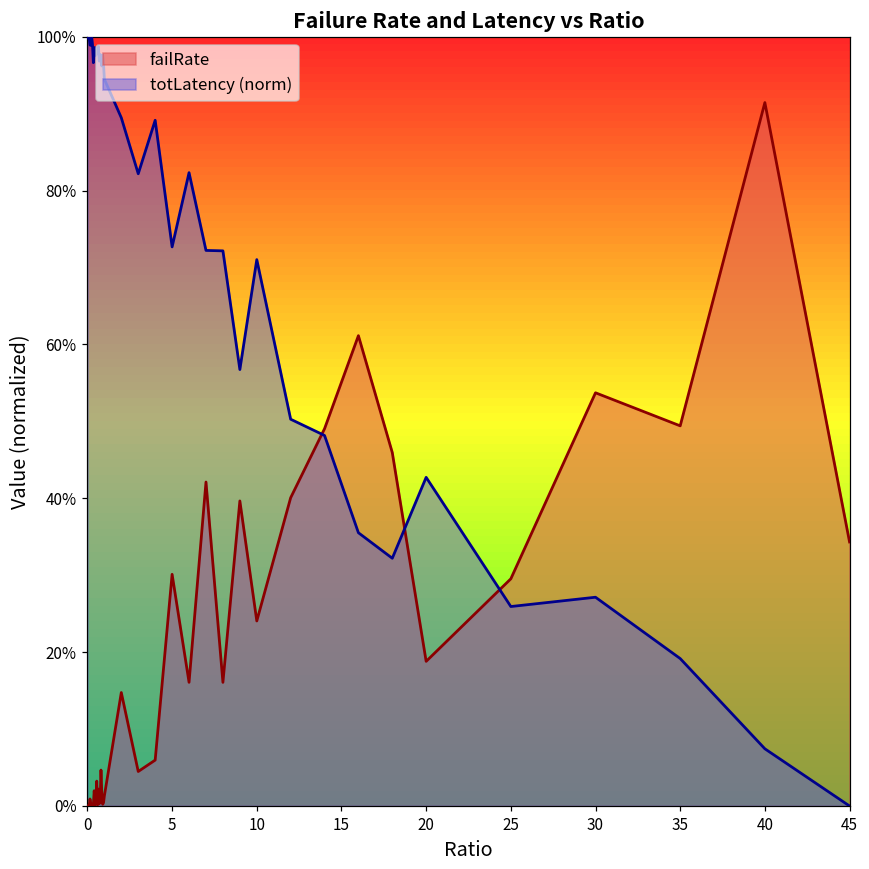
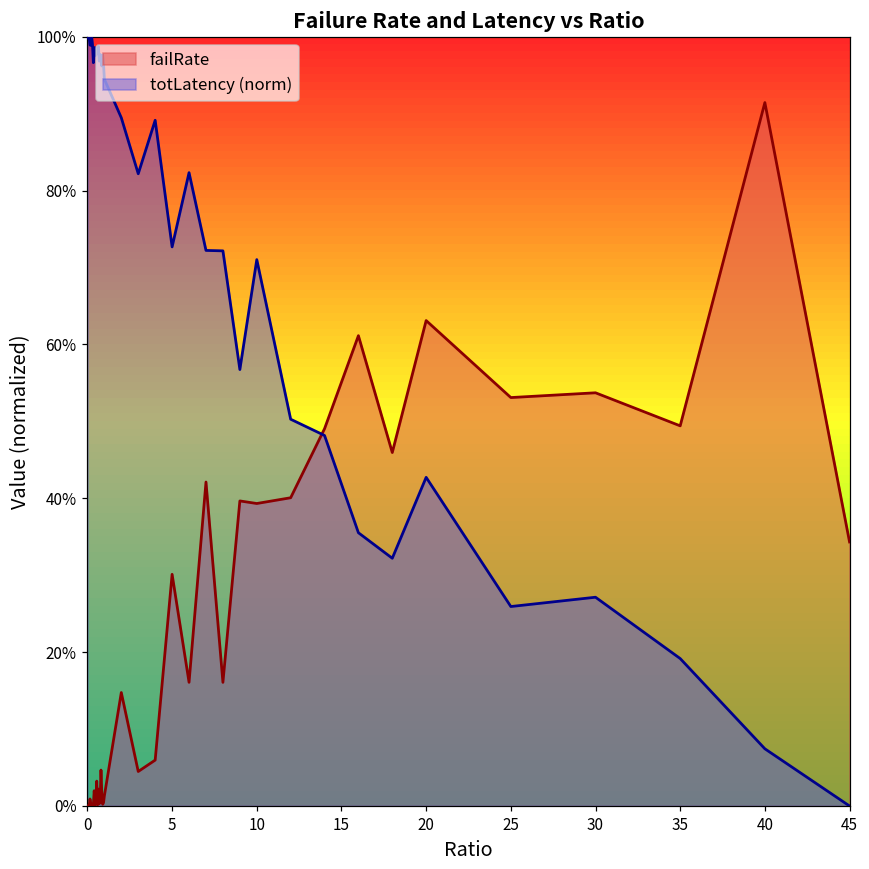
failRate, 10: 24% -> 39%
failRate, 20: 19% -> 63%
failRate, 25: 30% -> 53%
